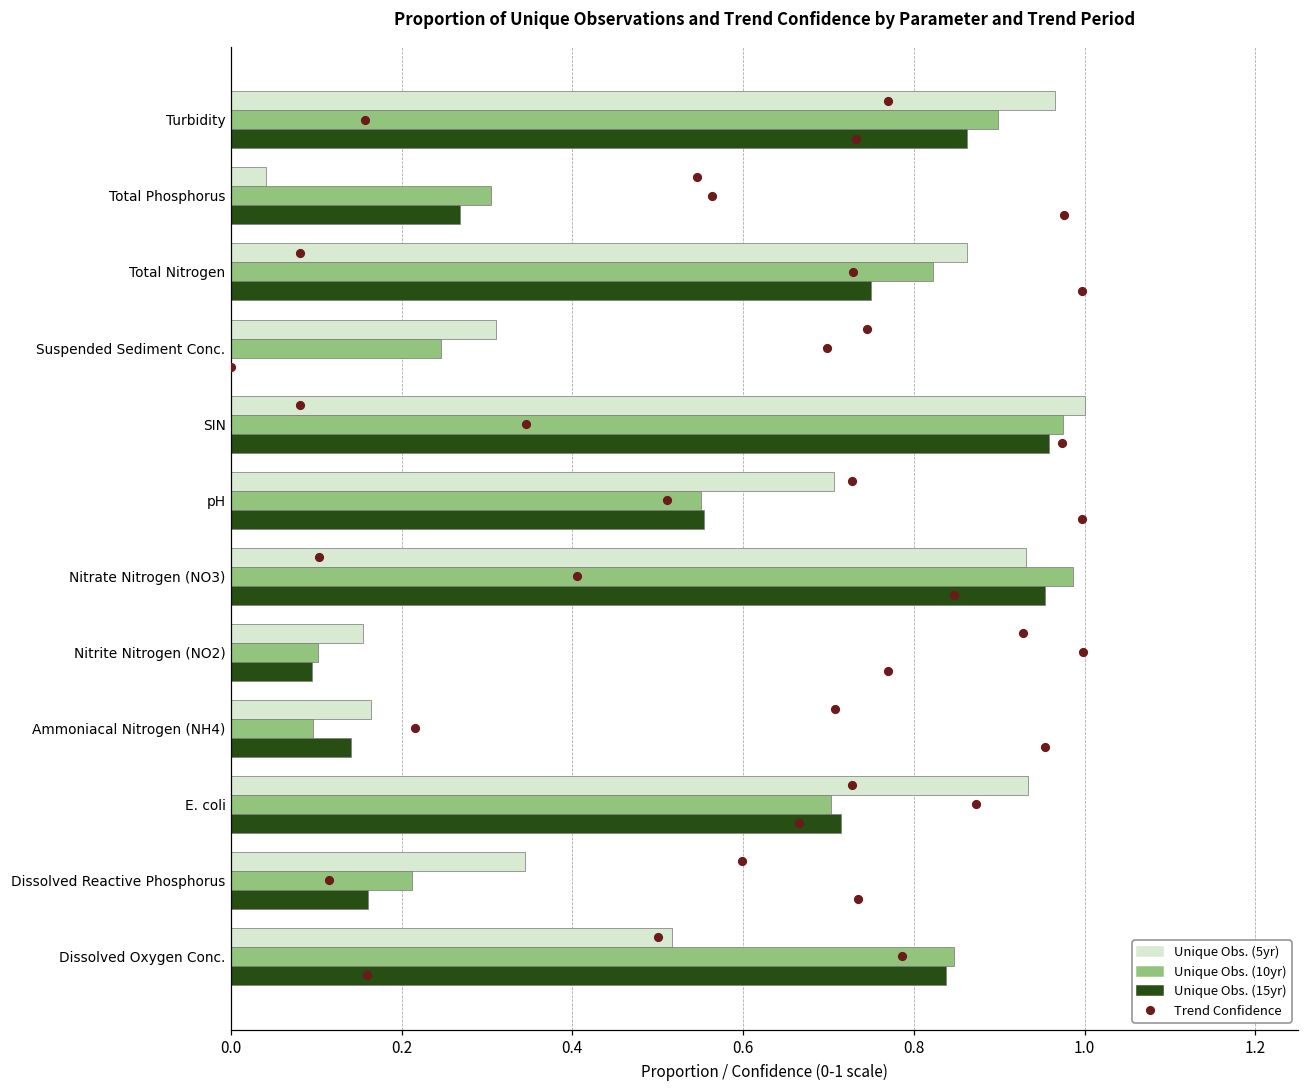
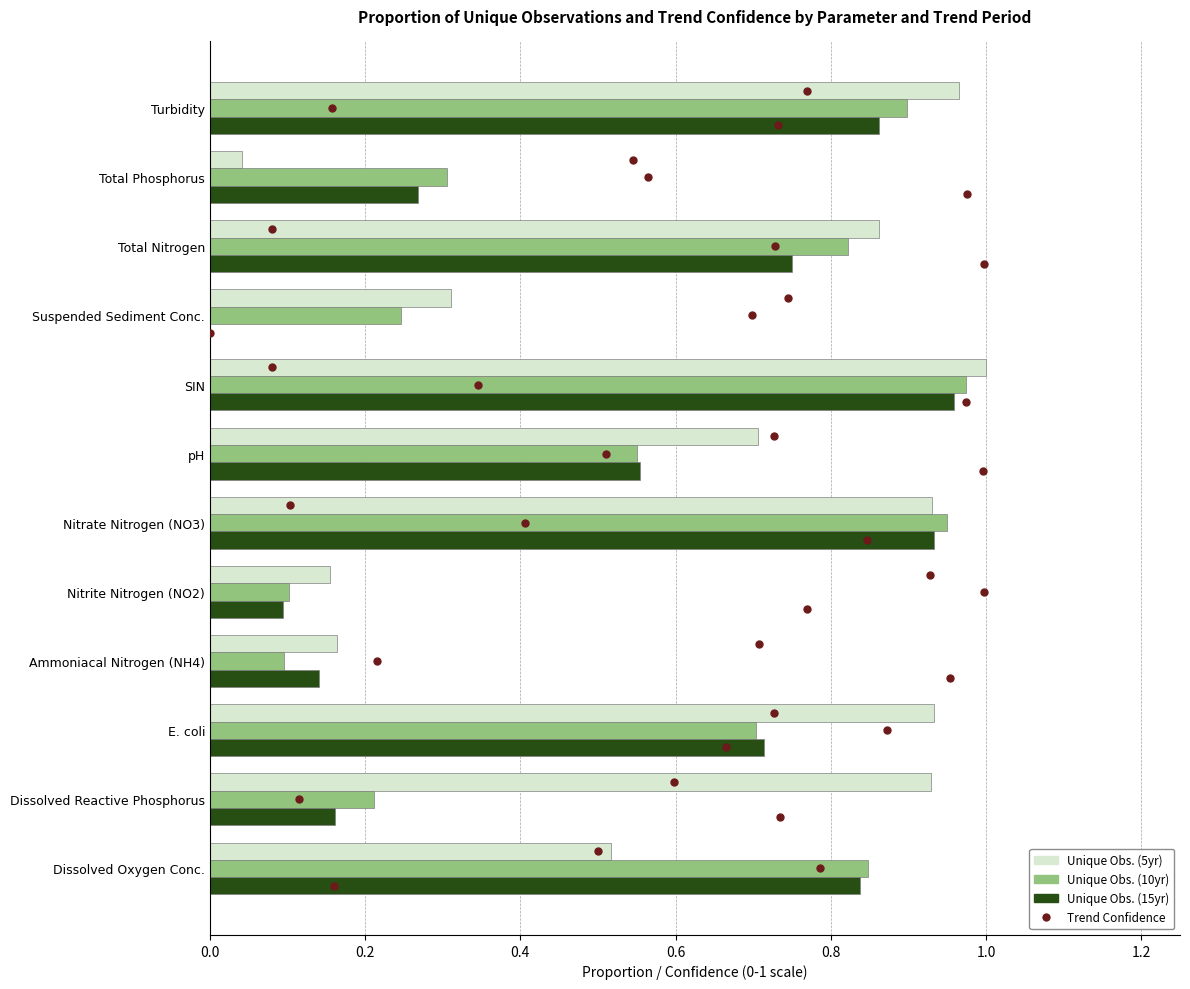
Unique Obs. (10yr), Nitrate Nitrogen (NO3): 0.99 -> 0.95
Unique Obs. (15yr), Nitrate Nitrogen (NO3): 0.95 -> 0.93
Unique Obs. (5yr), Dissolved Reactive Phosphorus: 0.34 -> 0.93
